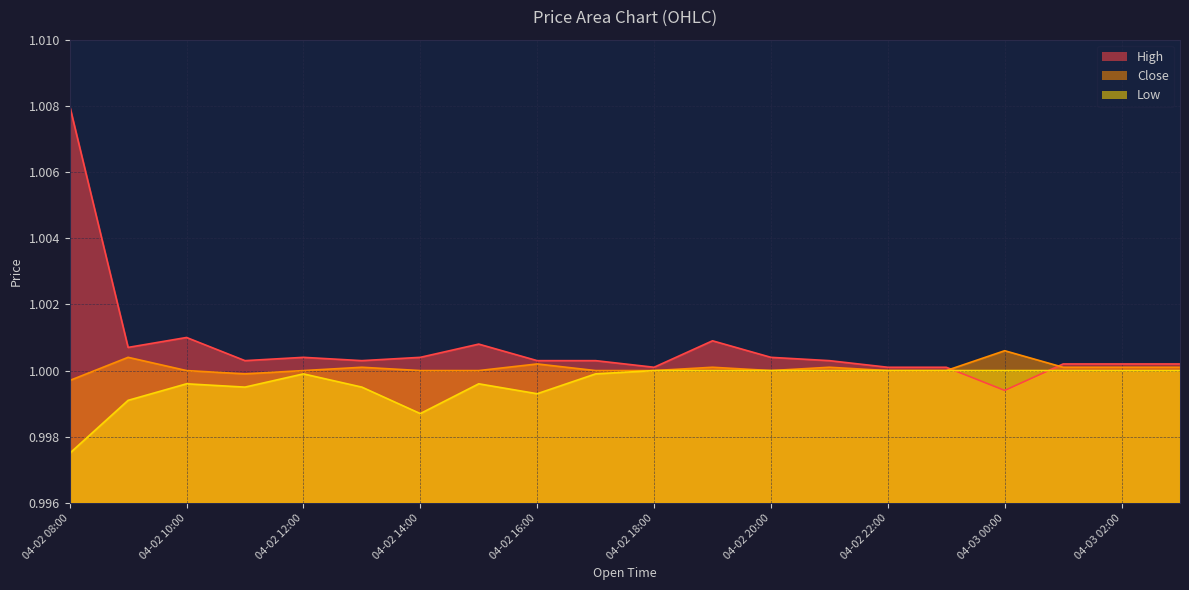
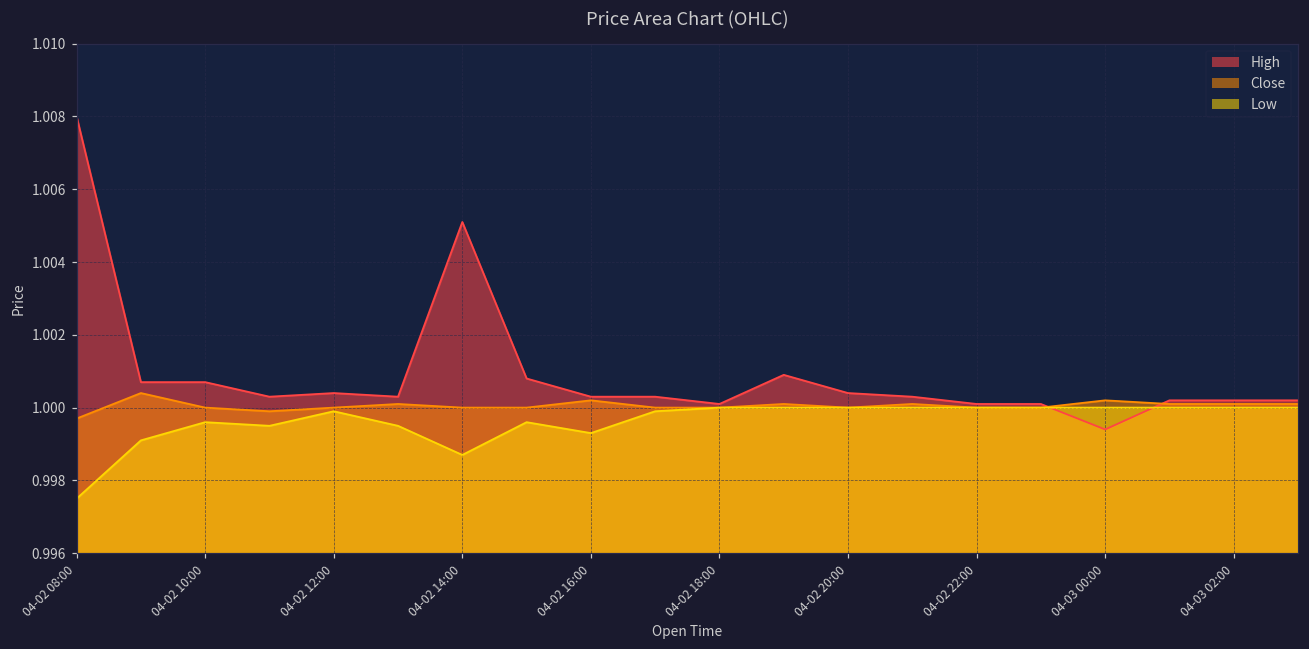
High, 04-02 10:00: 1.0010 -> 1.0007
High, 04-02 14:00: 1.0004 -> 1.0051
Close, 04-03 00:00: 1.0006 -> 1.0002
